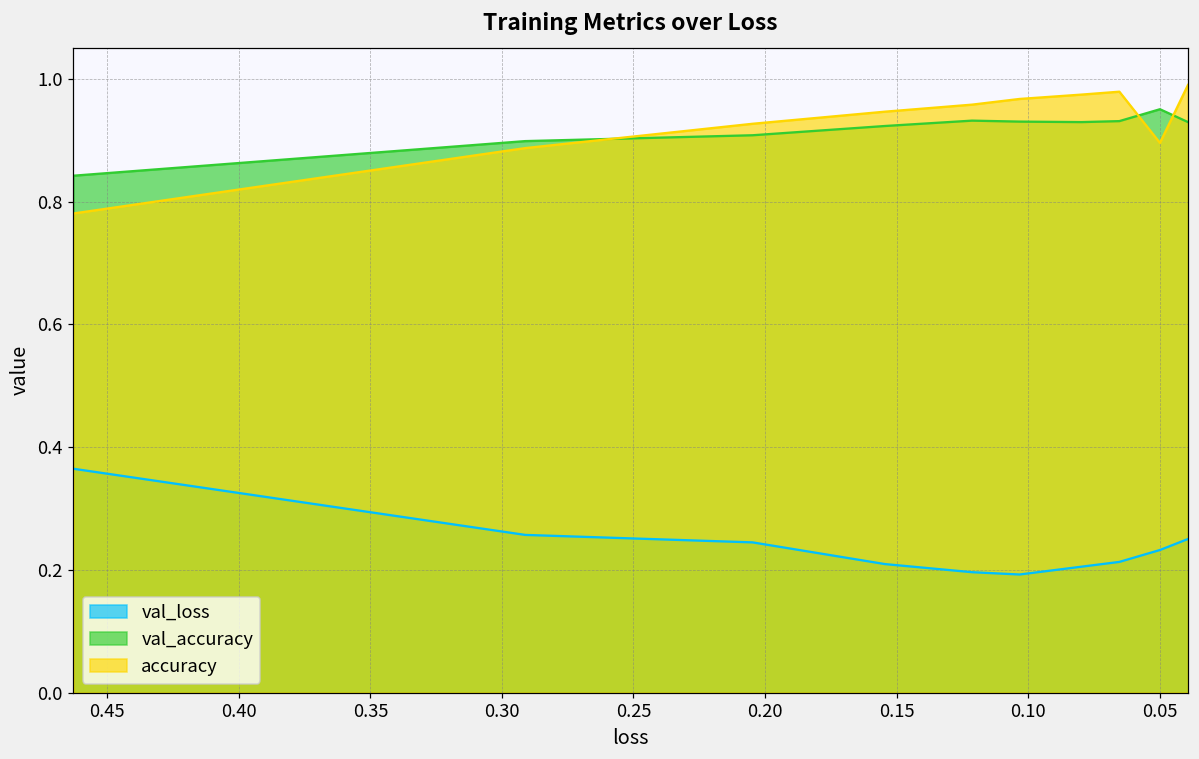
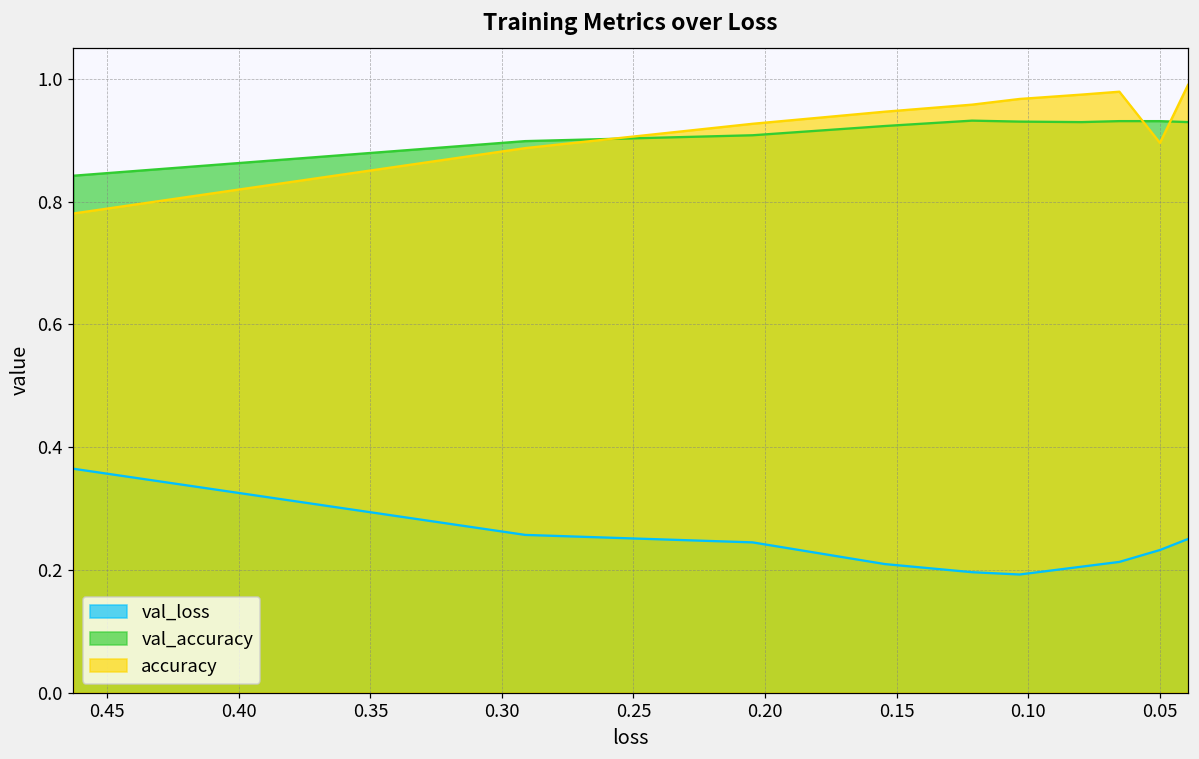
val_accuracy, 0.05: 0.95 -> 0.93
